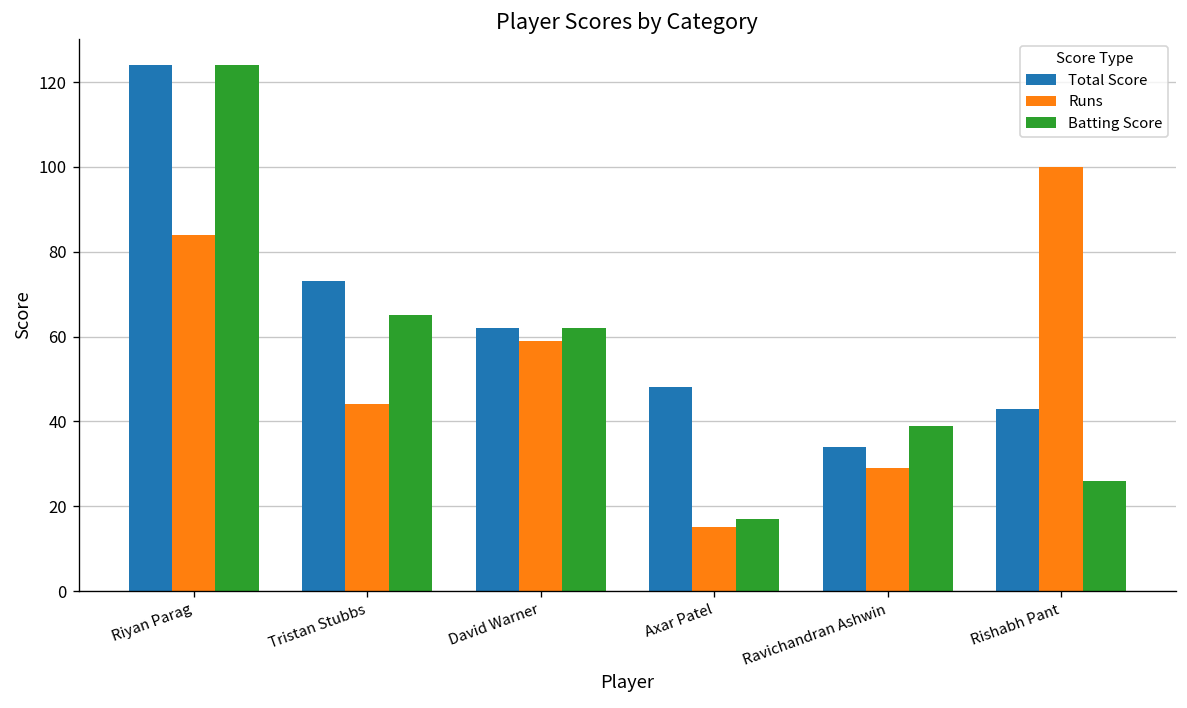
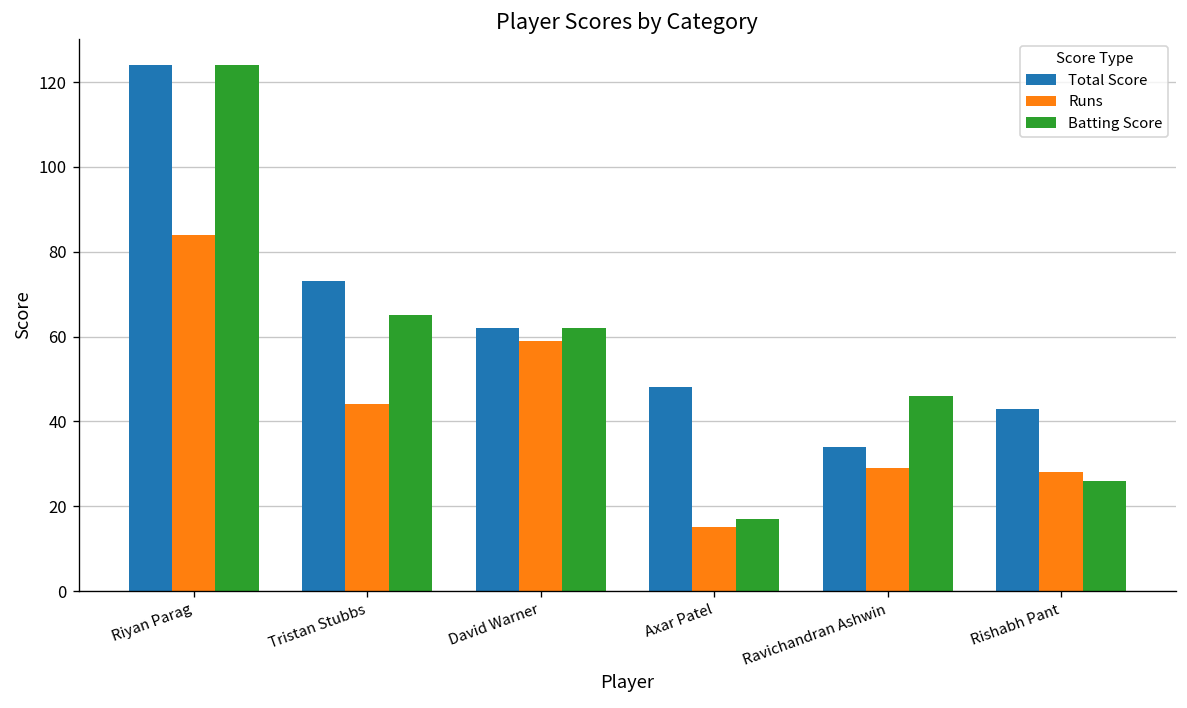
Batting Score, Ravichandran Ashwin: 39 -> 46
Runs, Rishabh Pant: 100 -> 28
